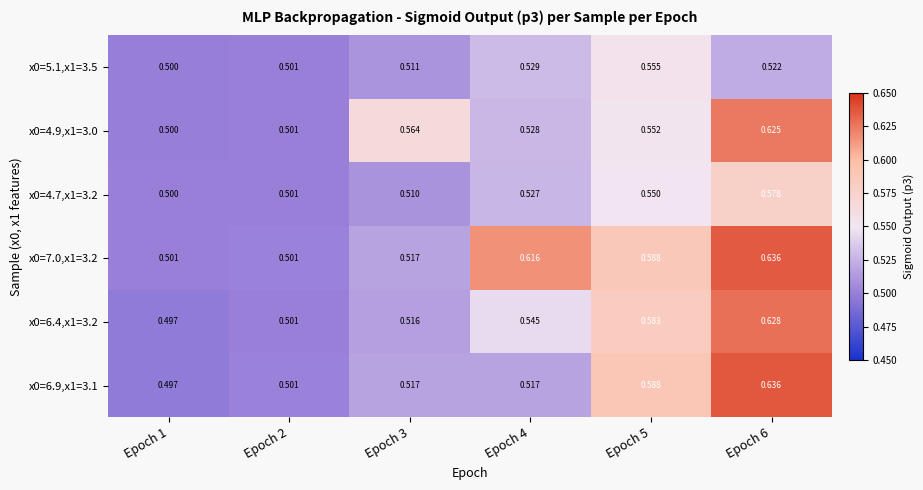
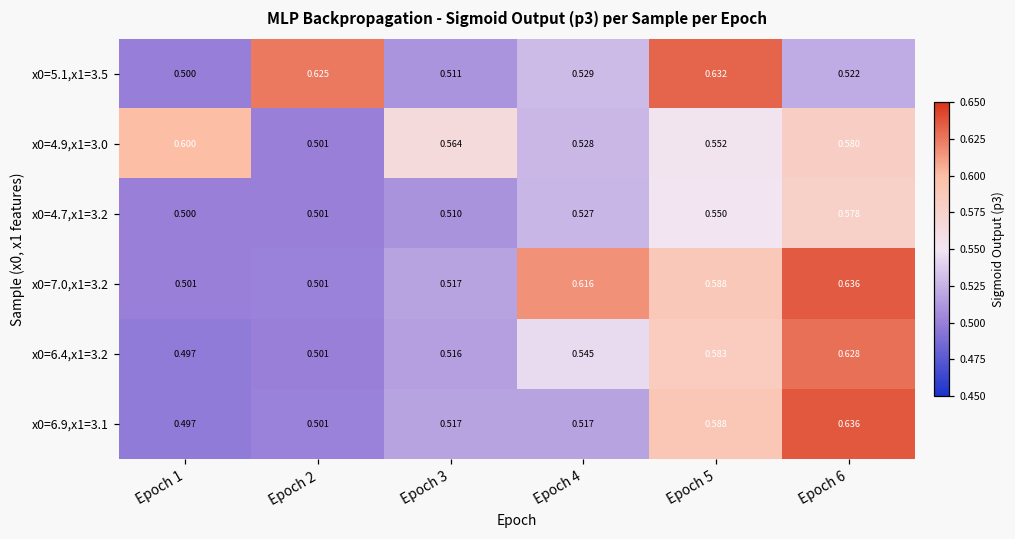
x0=5.1,x1=3.5, Epoch 2: 0.501 -> 0.625
x0=5.1,x1=3.5, Epoch 5: 0.555 -> 0.632
x0=4.9,x1=3.0, Epoch 1: 0.500 -> 0.600
x0=4.9,x1=3.0, Epoch 6: 0.625 -> 0.580
